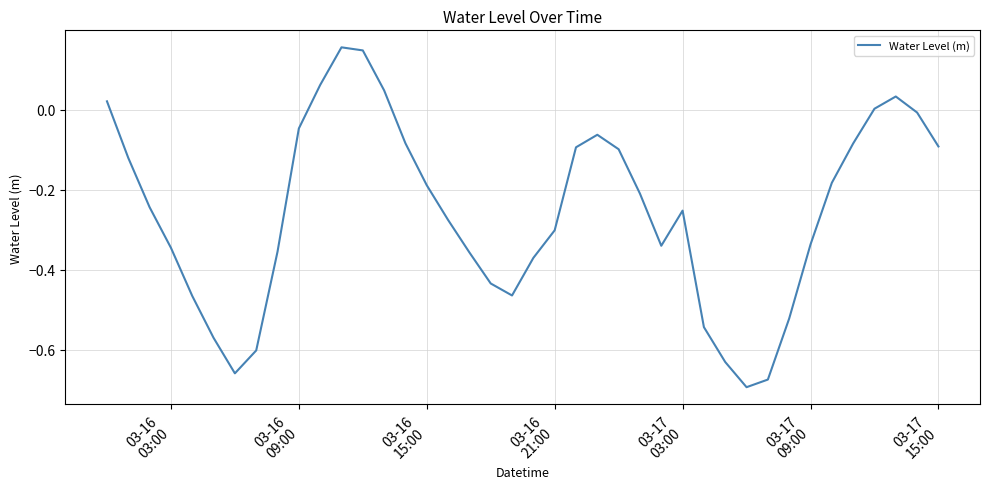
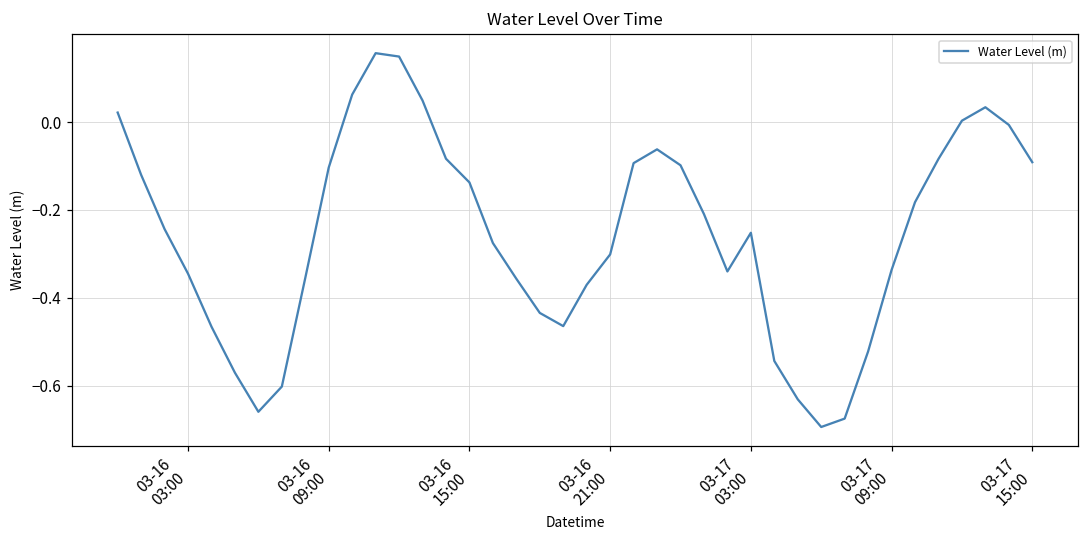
03-16 09:00: -0.05 -> -0.10
03-16 15:00: -0.19 -> -0.14
